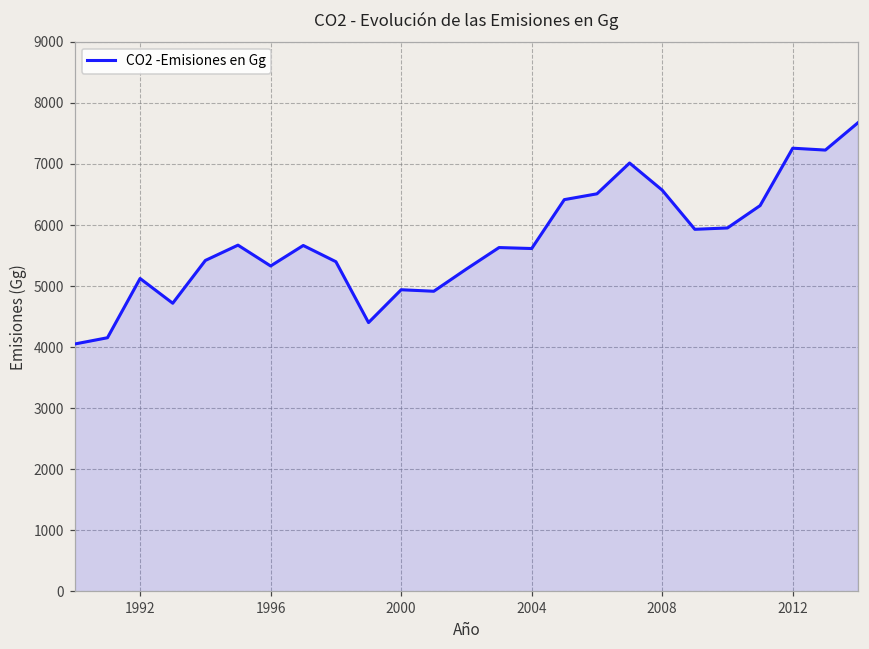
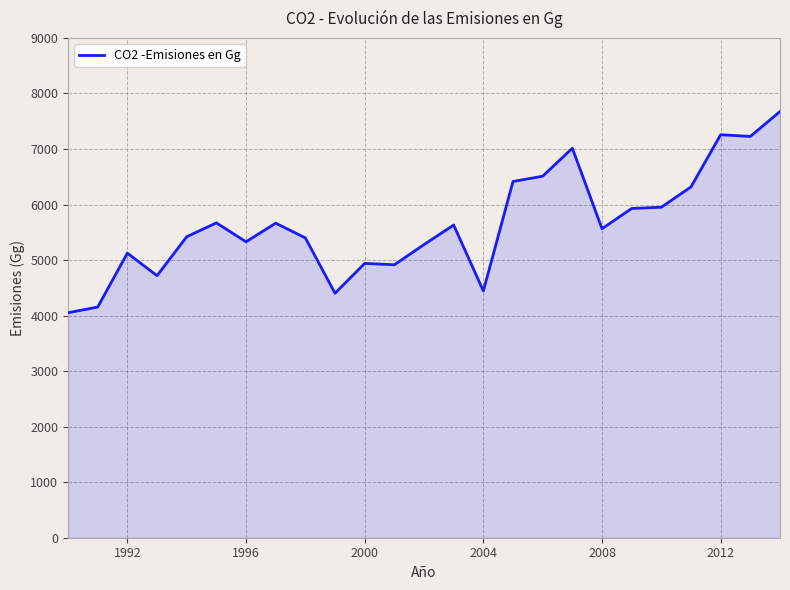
2004: 5600 -> 4400
2008: 6600 -> 5600
